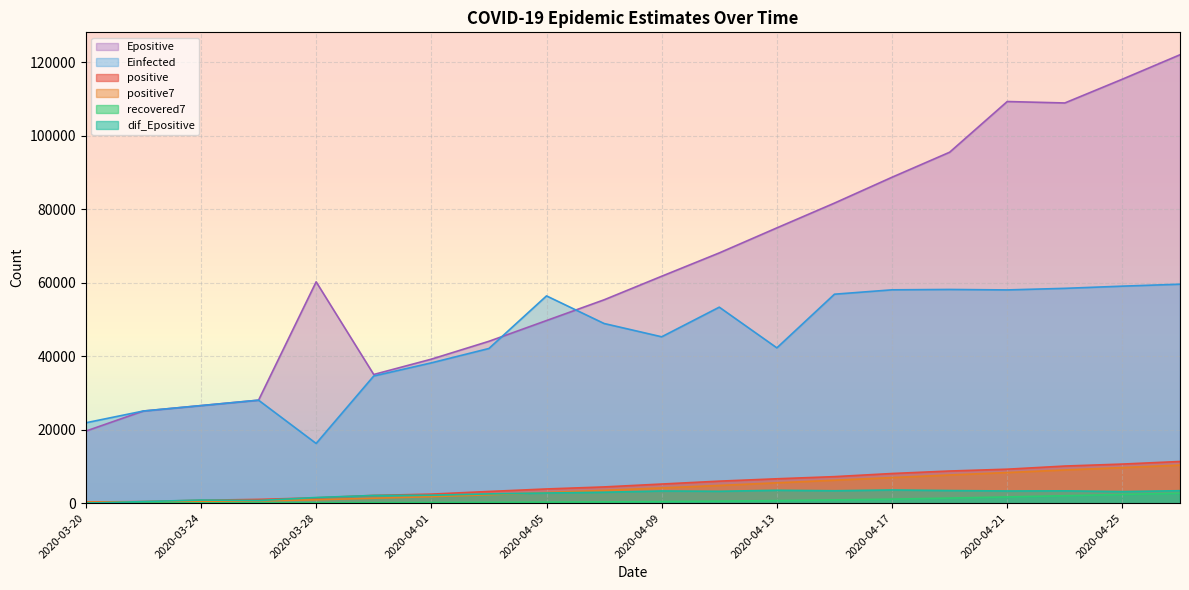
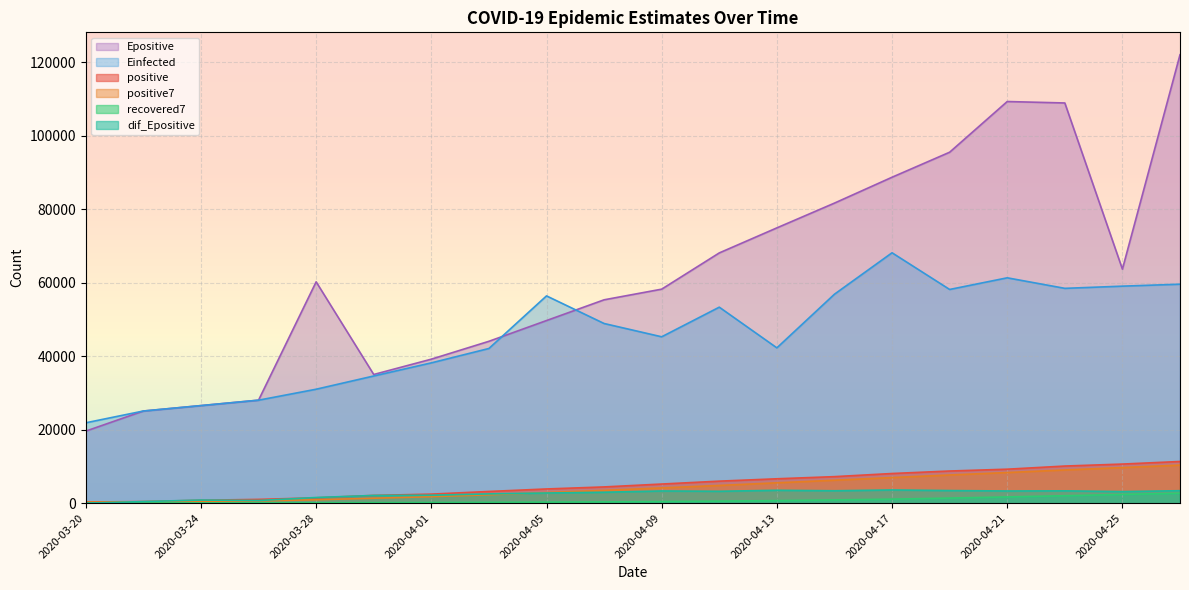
Einfected, 2020-03-28: 16000 -> 31000
Epositive, 2020-04-09: 62000 -> 58000
Einfected, 2020-04-17: 58000 -> 68000
Einfected, 2020-04-21: 58000 -> 61000
Epositive, 2020-04-25: 115000 -> 64000
